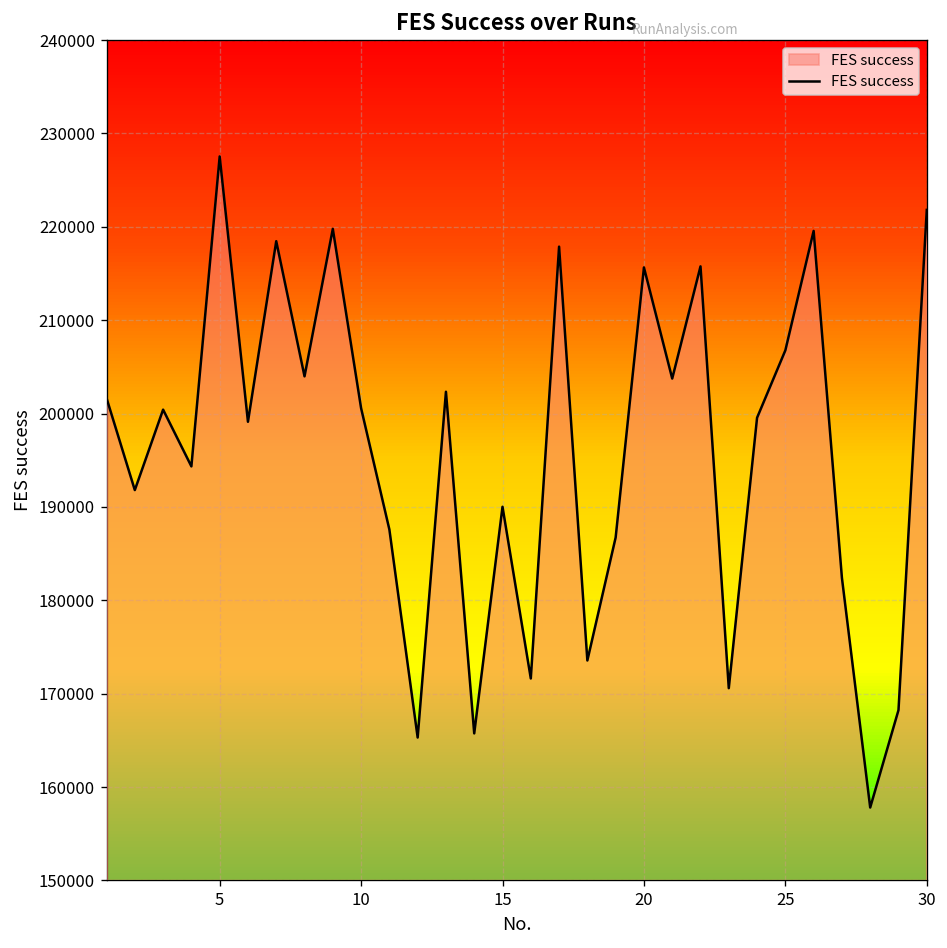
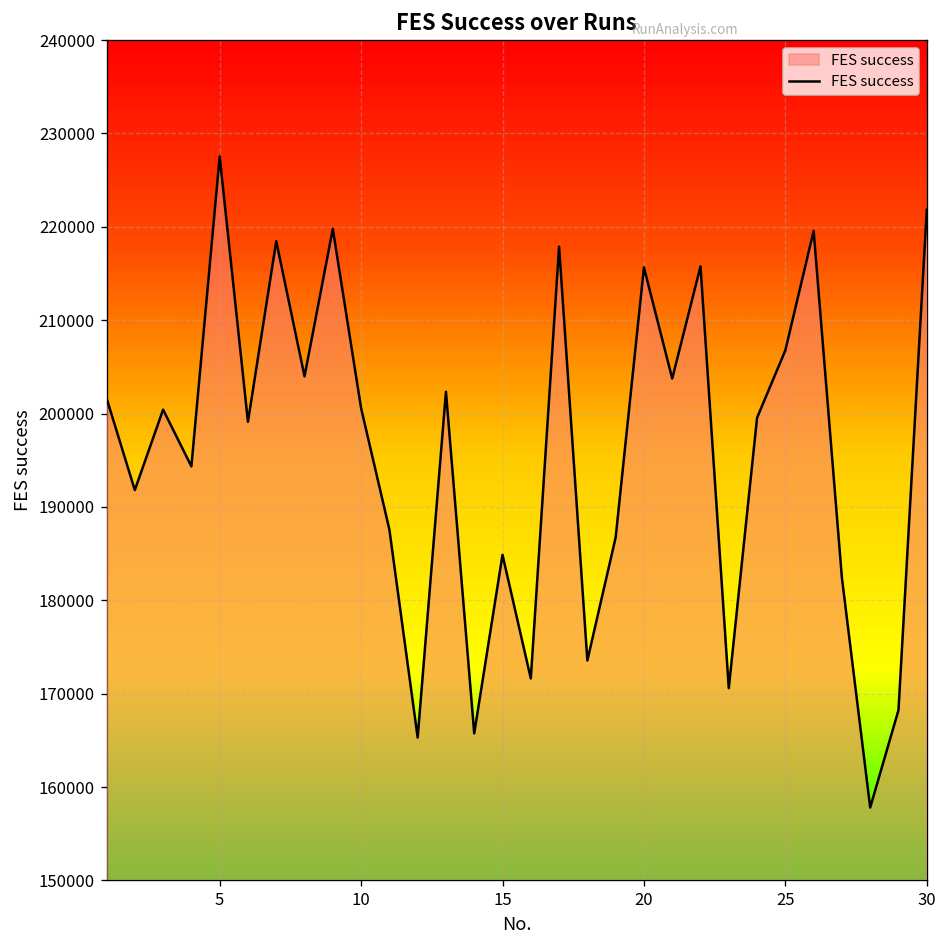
15: 190000 -> 185000
